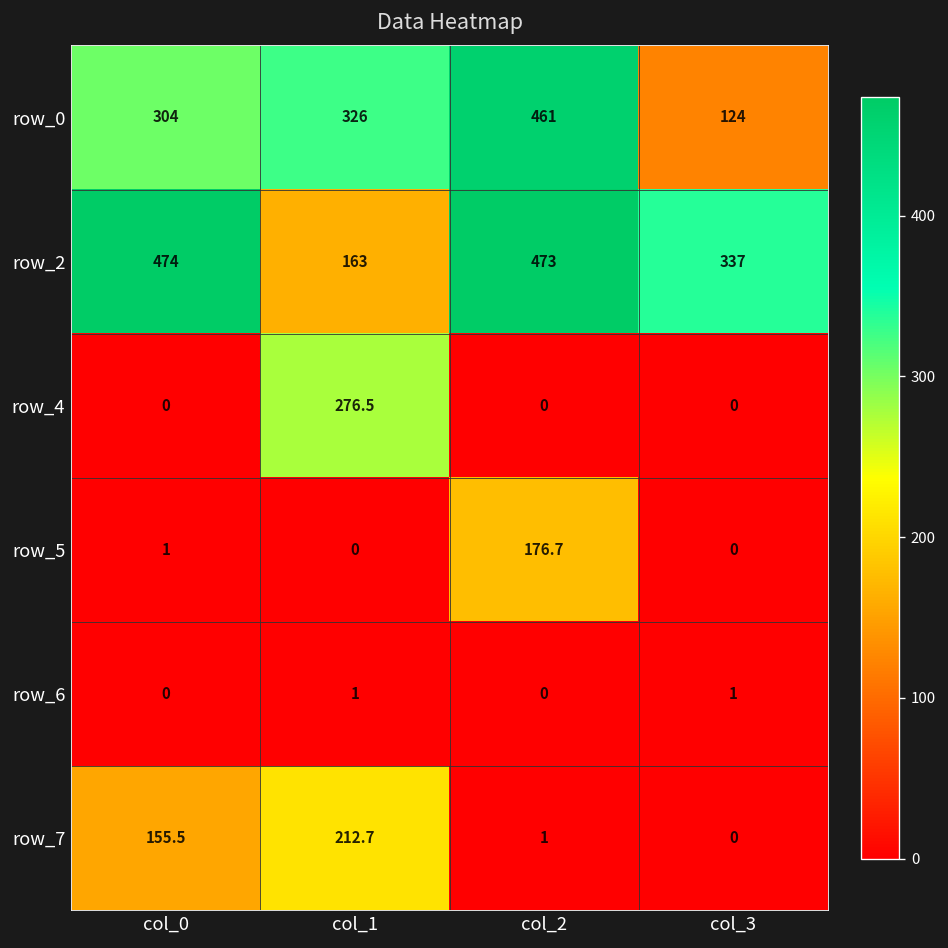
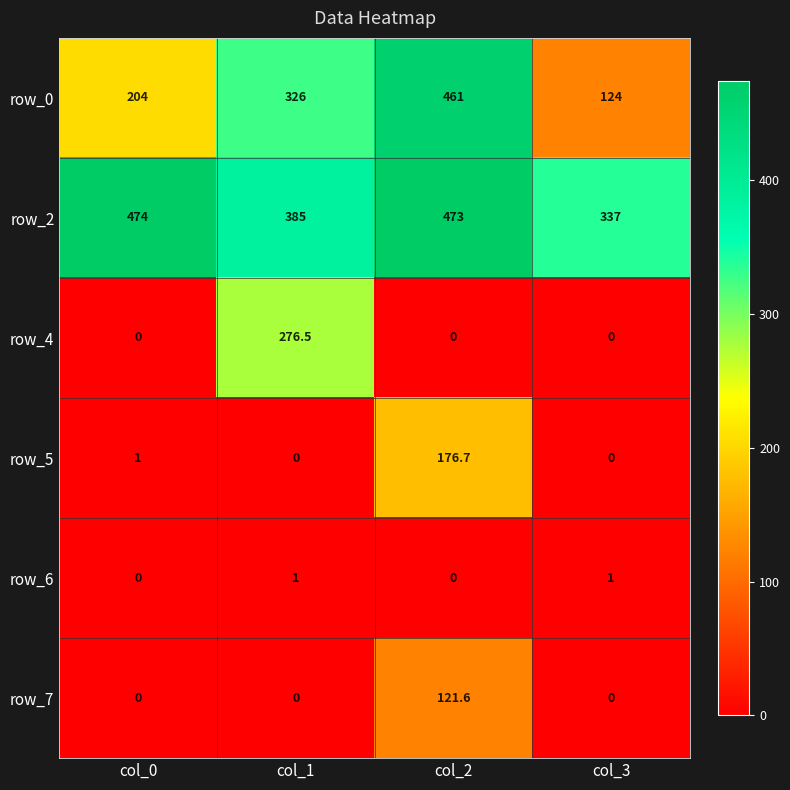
row_0, col_0: 304 -> 204
row_2, col_1: 163 -> 385
row_7, col_0: 155.5 -> 0
row_7, col_1: 212.7 -> 0
row_7, col_2: 1 -> 121.6
